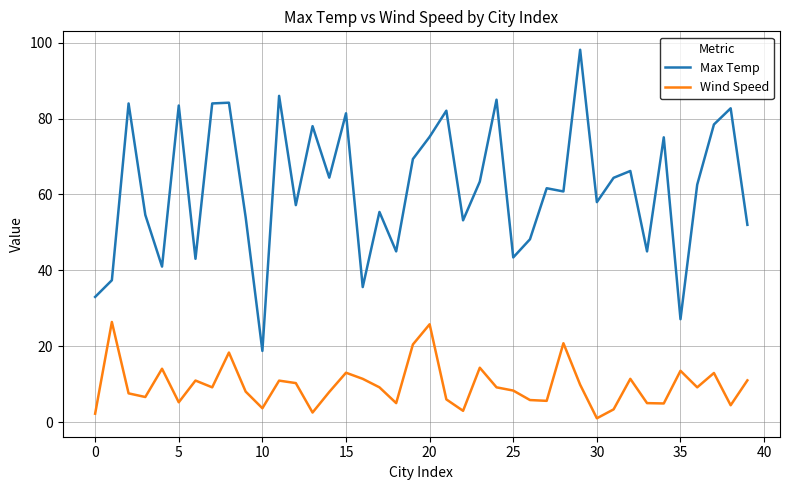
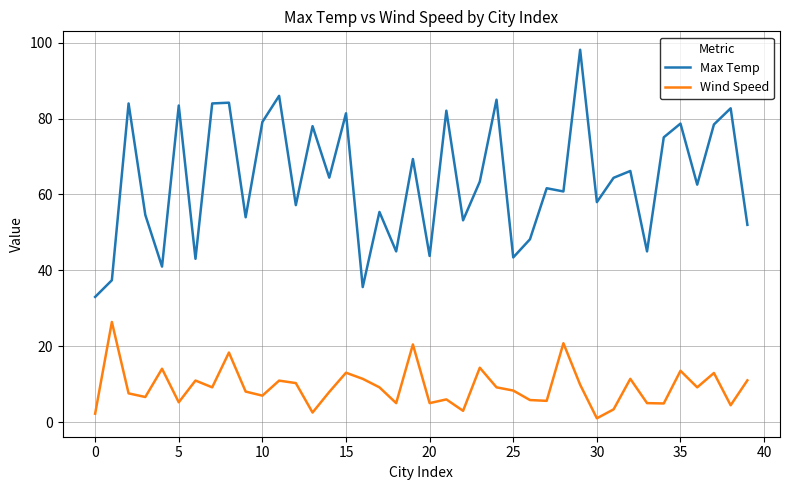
Max Temp, 10: 19 -> 79
Wind Speed, 10: 4 -> 7
Max Temp, 20: 75 -> 44
Wind Speed, 20: 26 -> 5
Max Temp, 35: 27 -> 79
